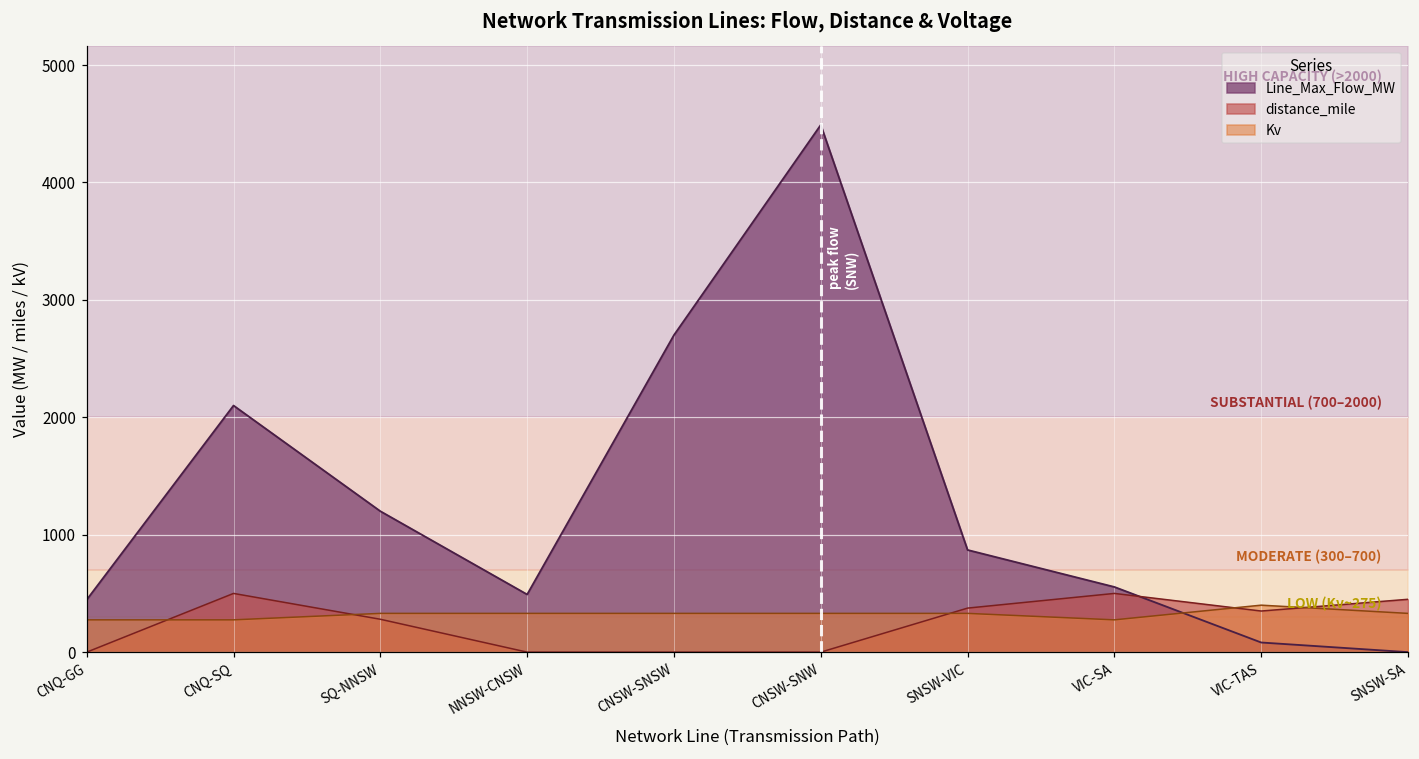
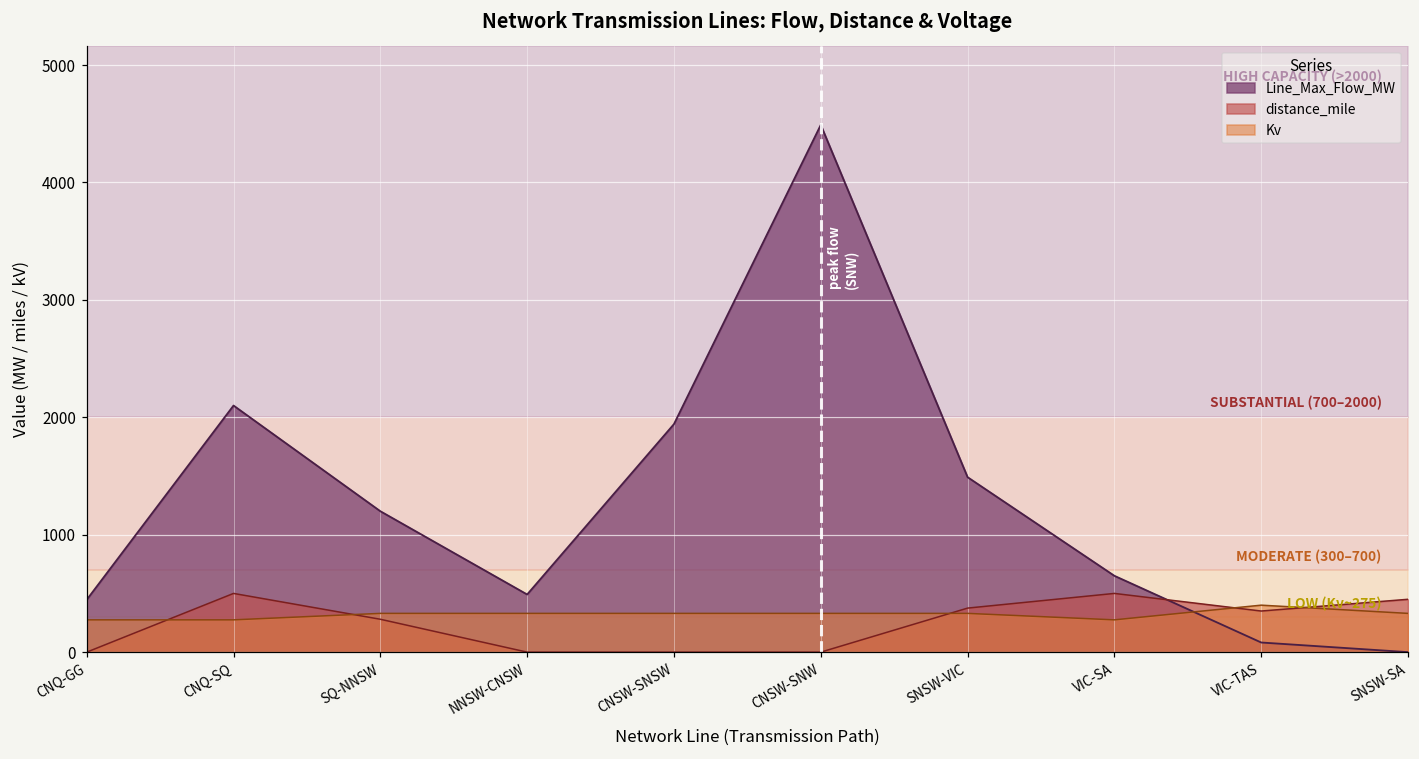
Line_Max_Flow_MW, CNSW-SNSW: 2700 -> 1940
Line_Max_Flow_MW, SNSW-VIC: 870 -> 1490
Line_Max_Flow_MW, VIC-SA: 560 -> 650
